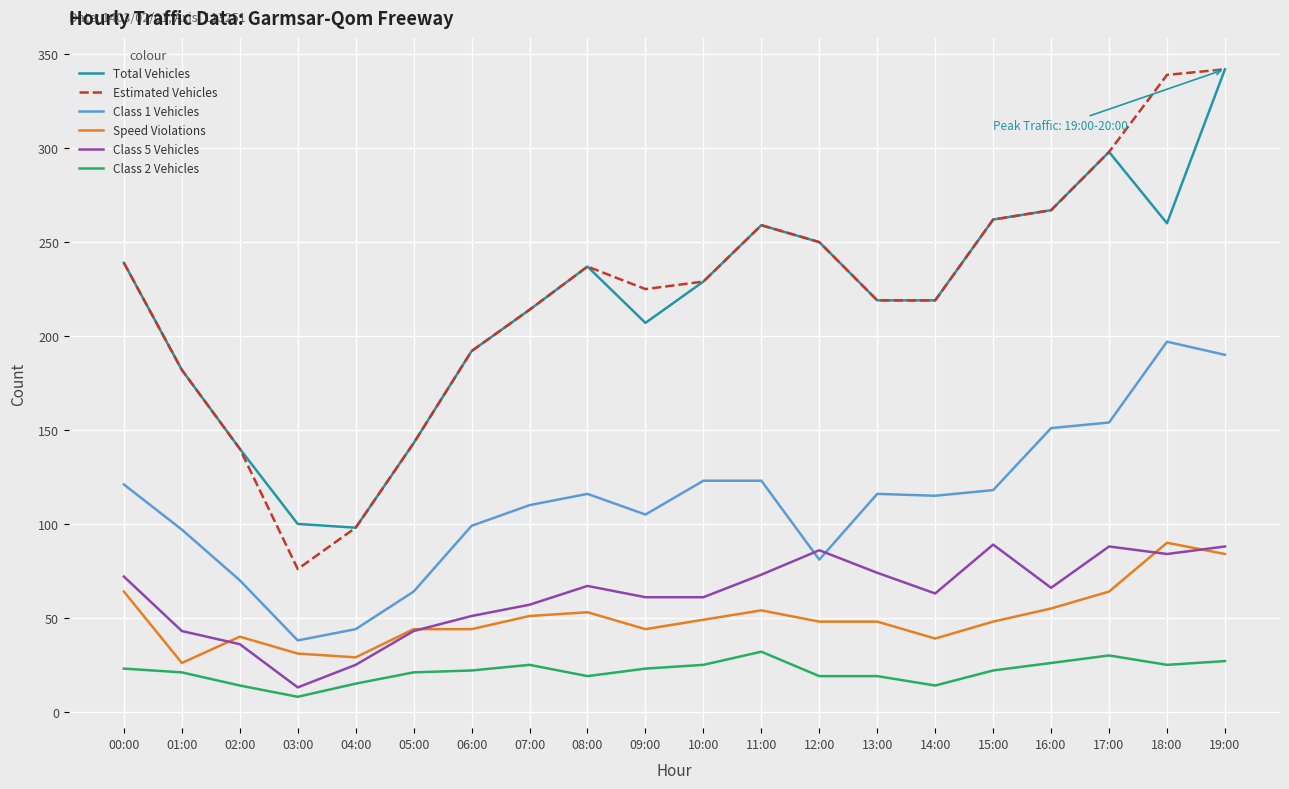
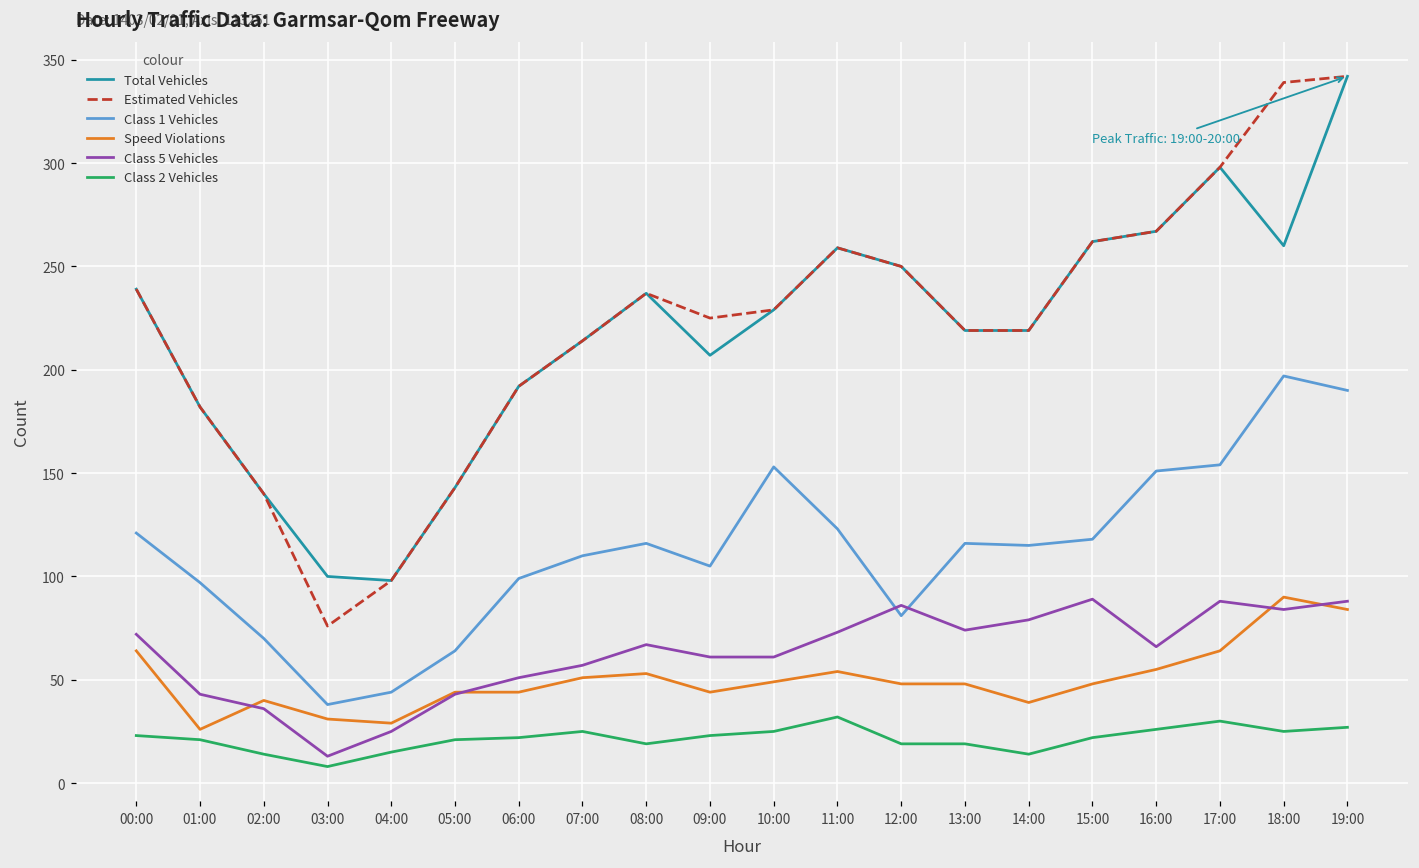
Class 1 Vehicles, 10:00: 123 -> 153
Class 5 Vehicles, 14:00: 63 -> 79
